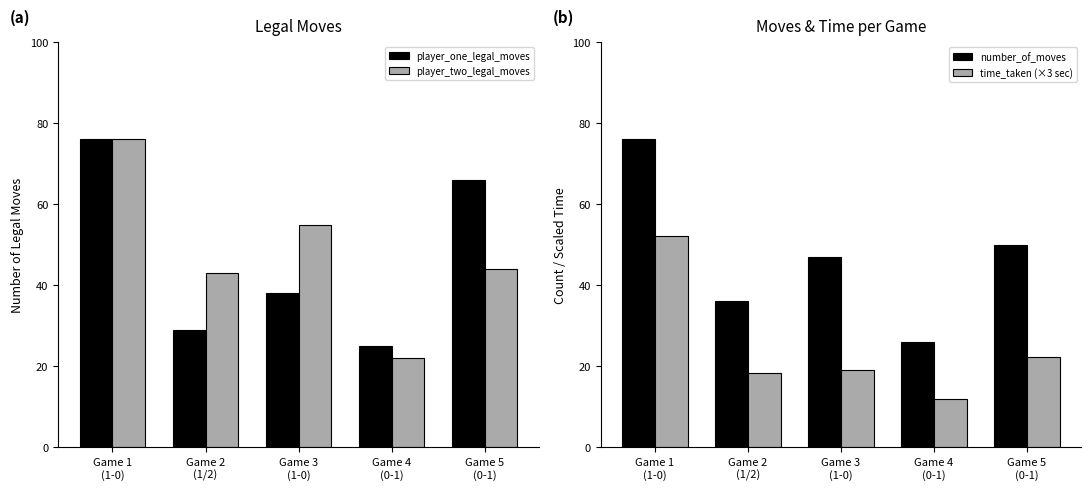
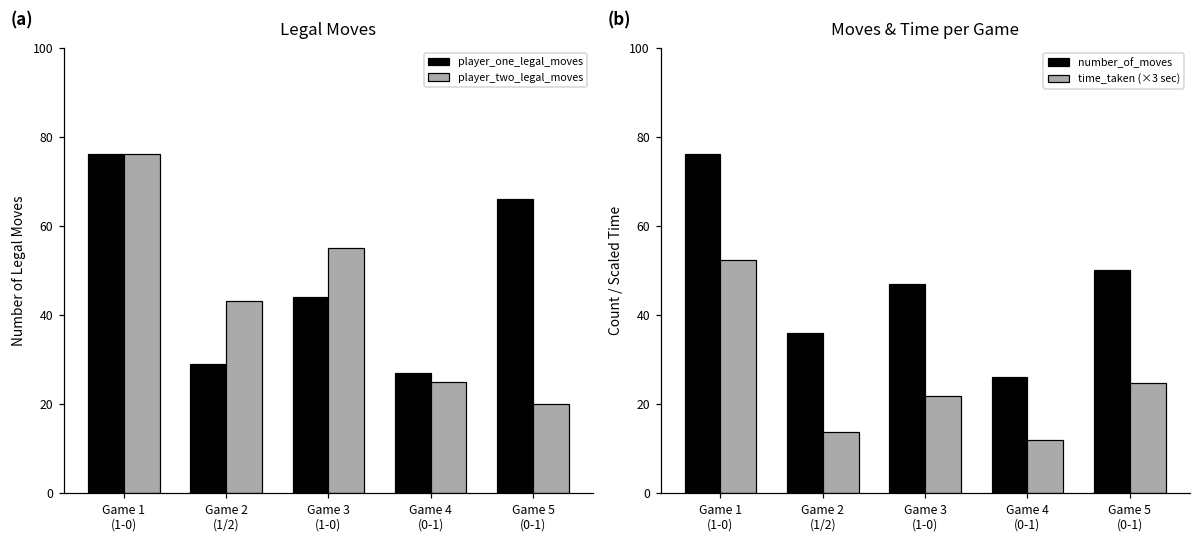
Legal Moves, player_one_legal_moves, Game 3 (1-0): 38 -> 44
Legal Moves, player_one_legal_moves, Game 4 (0-1): 25 -> 27
Legal Moves, player_two_legal_moves, Game 4 (0-1): 22 -> 25
Legal Moves, player_two_legal_moves, Game 5 (0-1): 44 -> 20
Moves & Time per Game, time_taken (×3 sec), Game 2 (1/2): 18 -> 14
Moves & Time per Game, time_taken (×3 sec), Game 3 (1-0): 19 -> 22
Moves & Time per Game, time_taken (×3 sec), Game 5 (0-1): 22 -> 25
